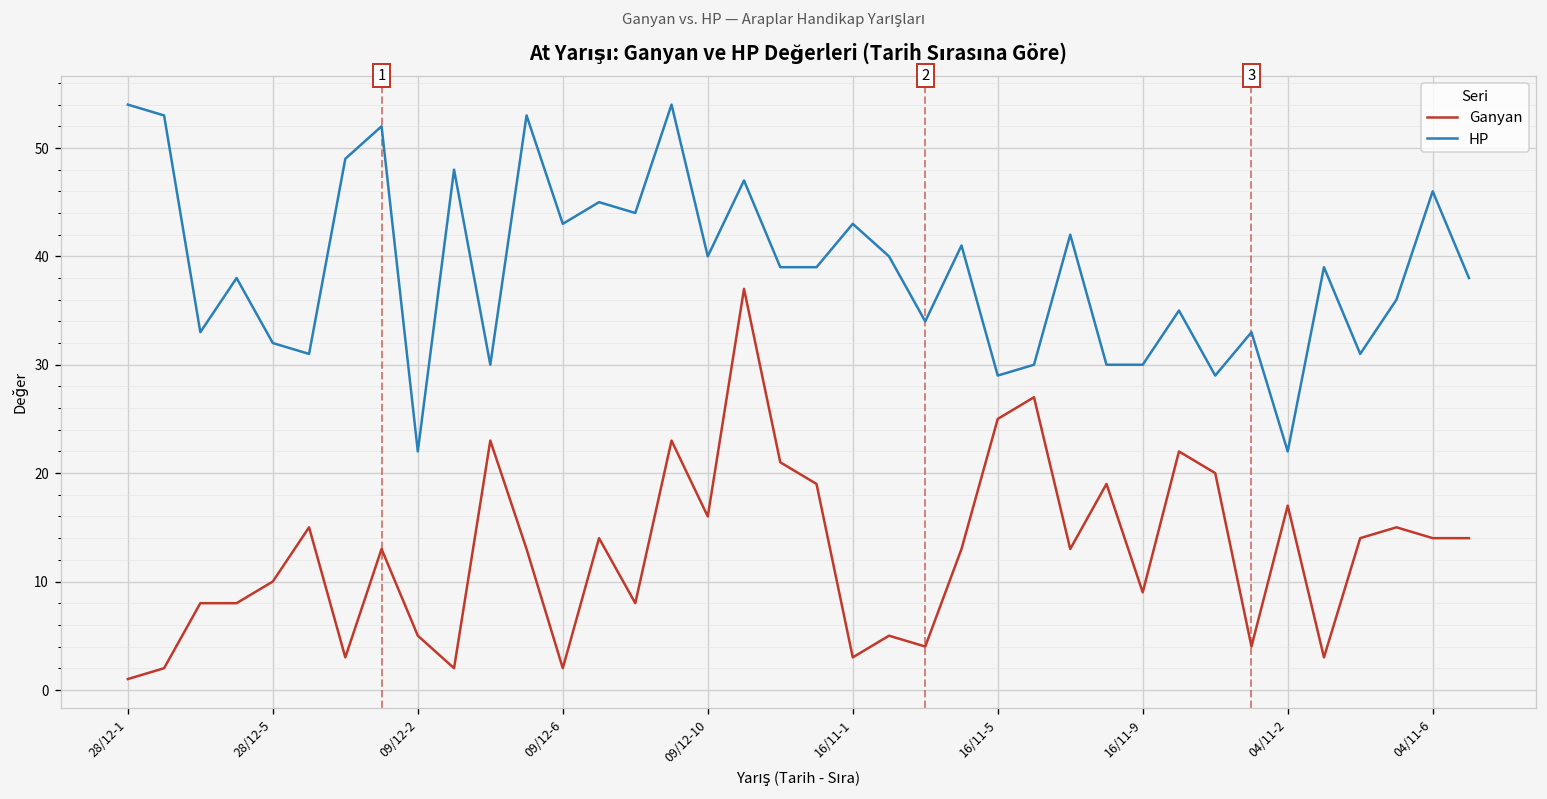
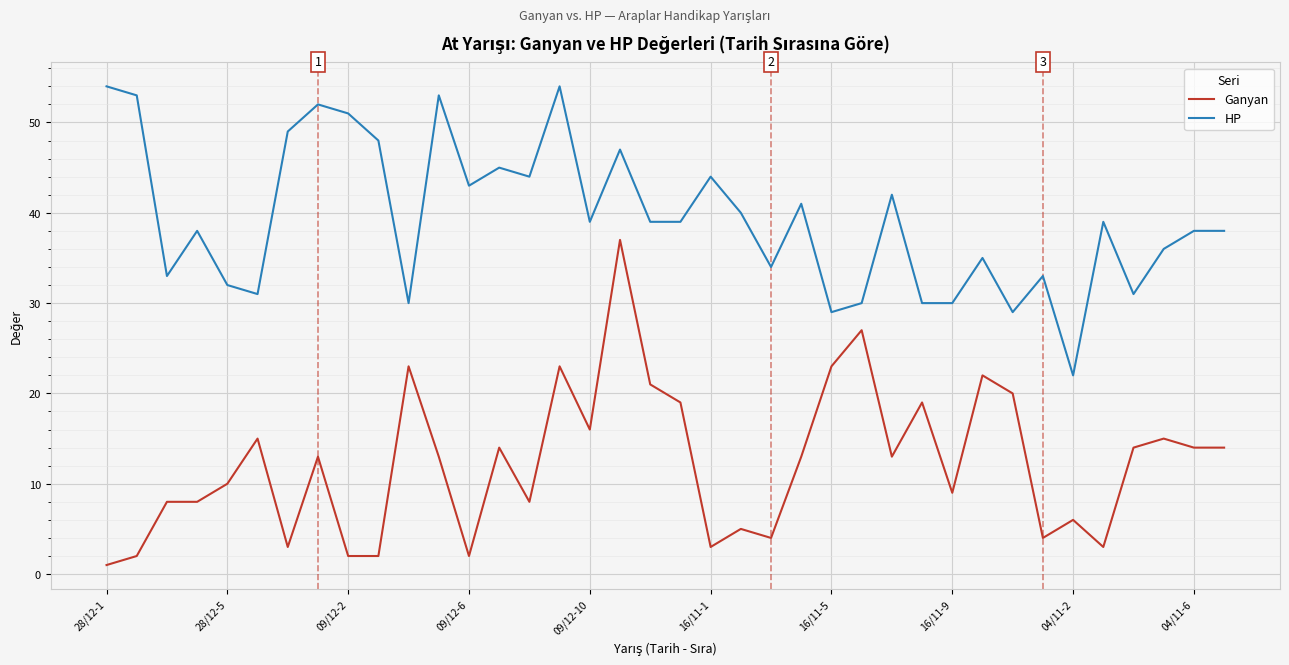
Ganyan, 09/12-2: 5 -> 2
HP, 09/12-2: 22 -> 51
HP, 09/12-10: 40 -> 39
HP, 16/11-1: 43 -> 44
Ganyan, 16/11-5: 25 -> 23
Ganyan, 04/11-2: 17 -> 6
HP, 04/11-6: 46 -> 38
